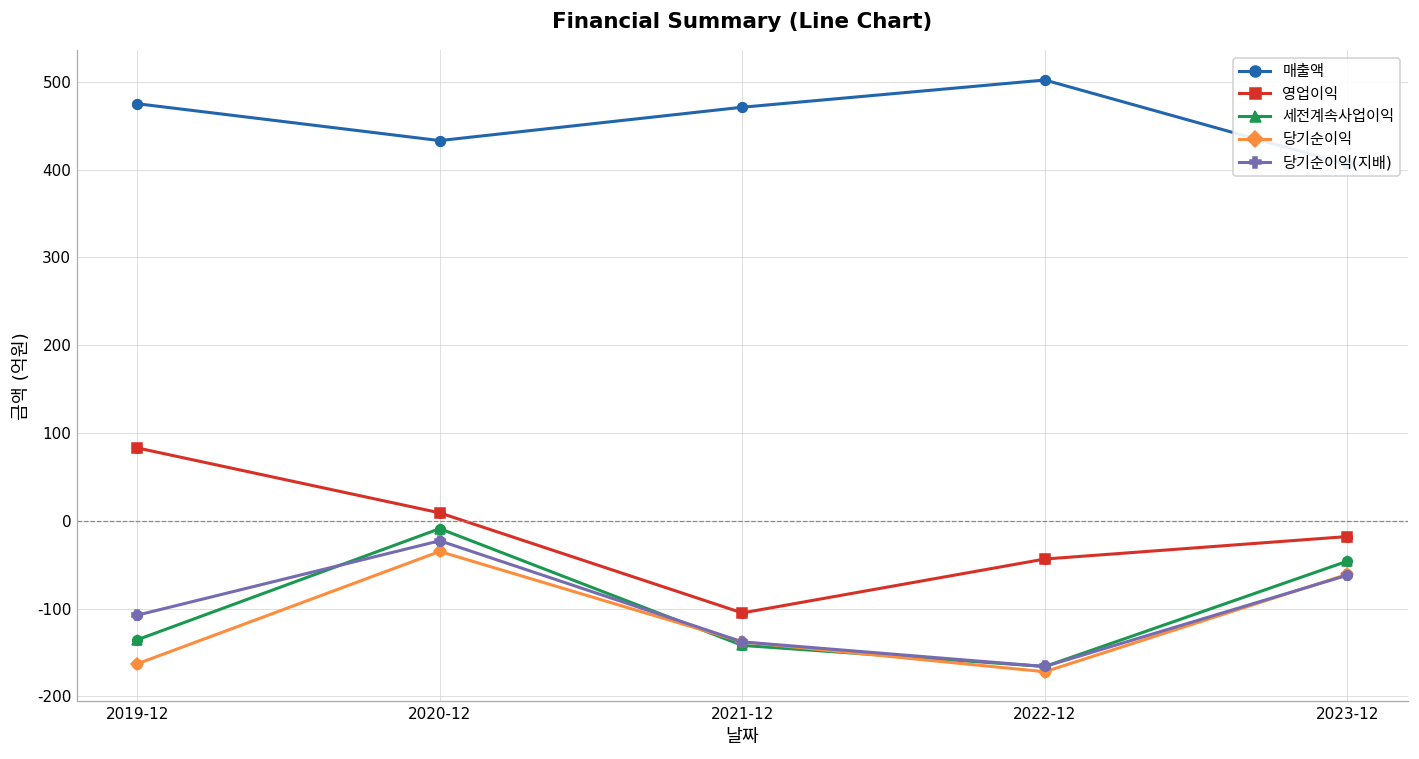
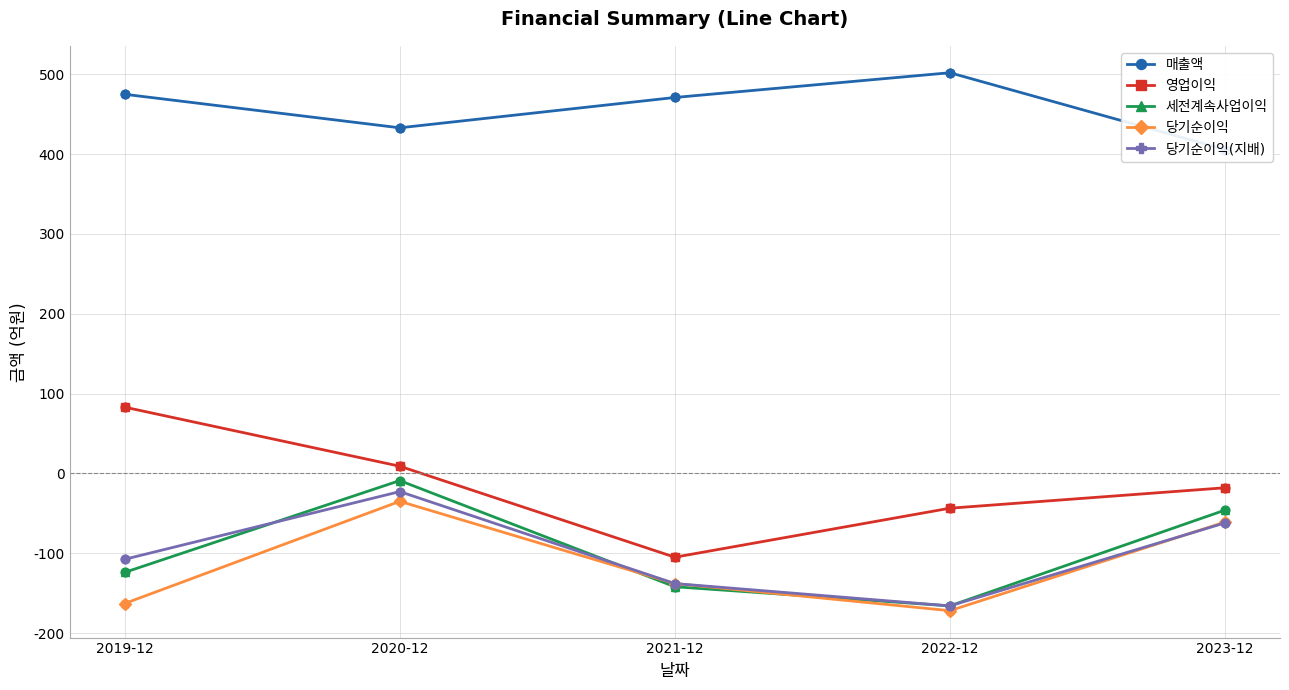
세전계속사업이익, 2019-12: -140 -> -120
